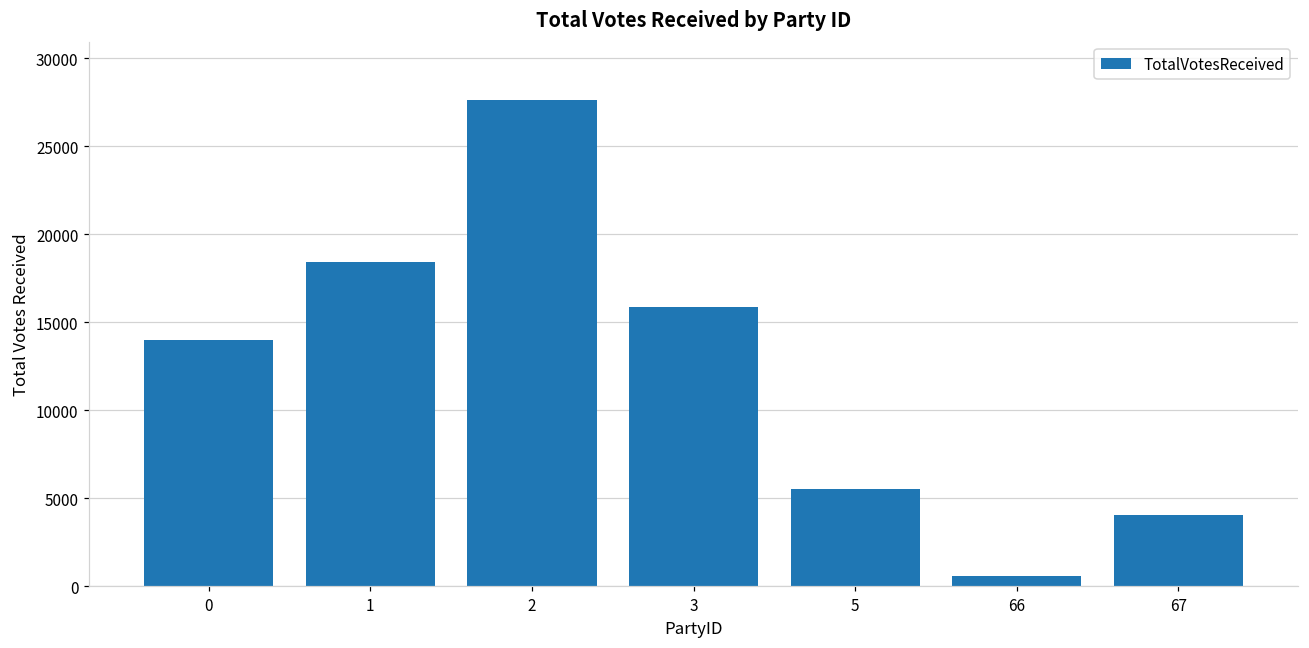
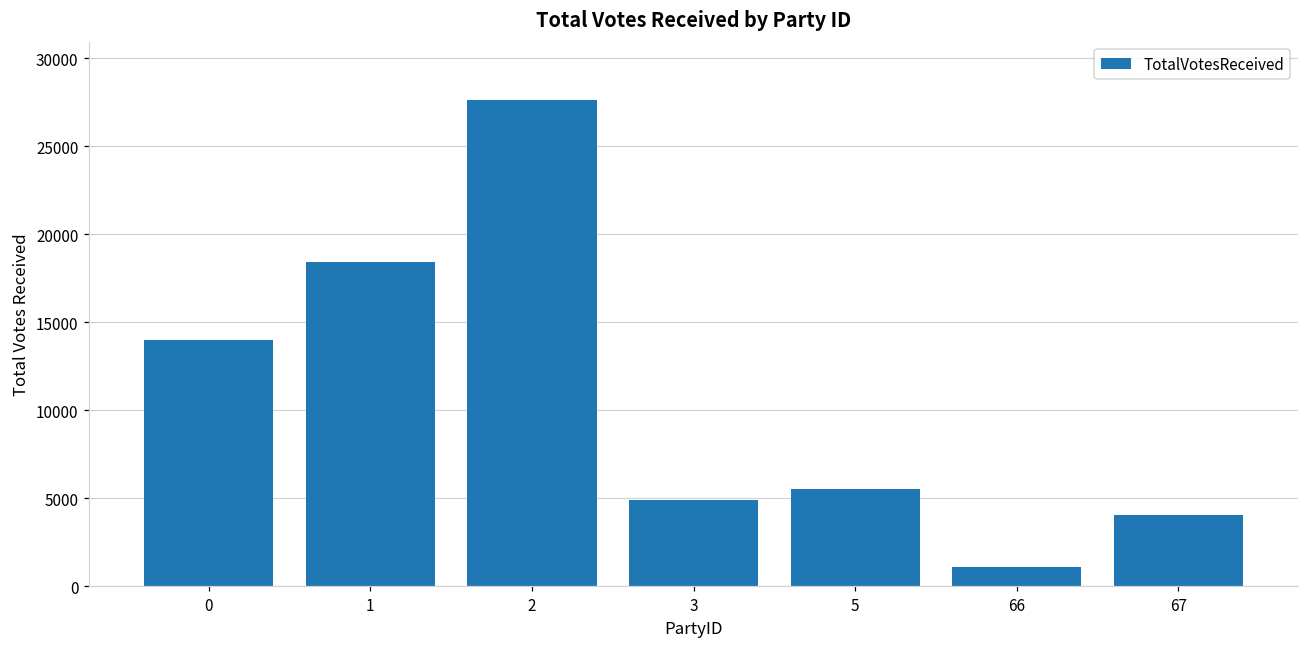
3: 15900 -> 4900
66: 600 -> 1100
